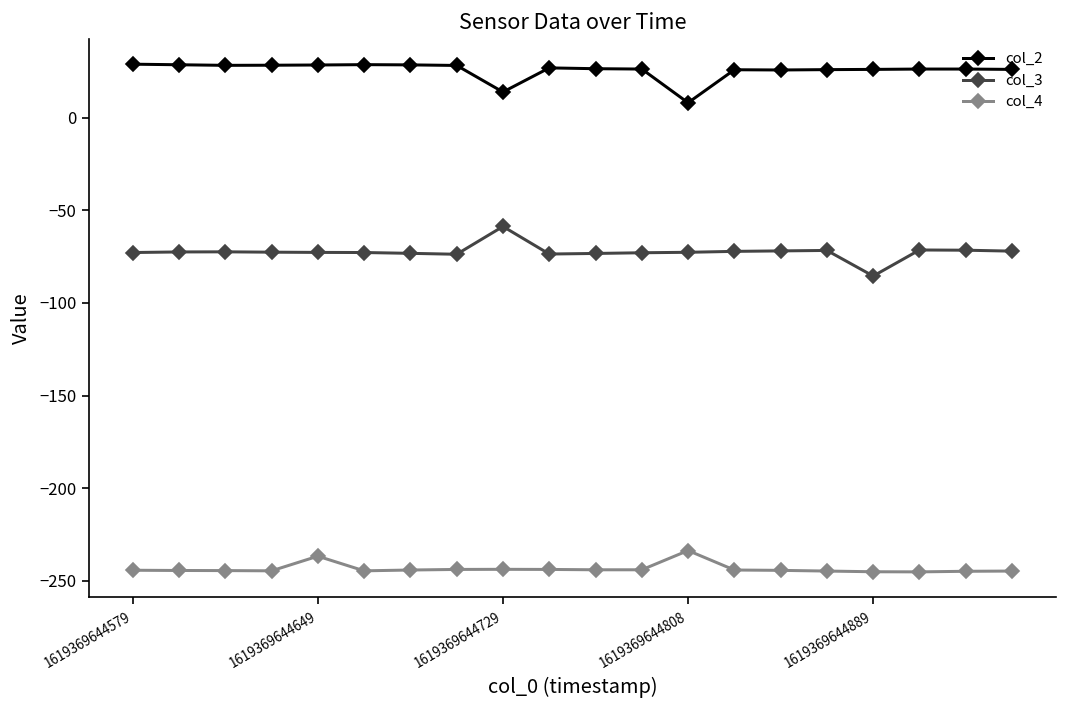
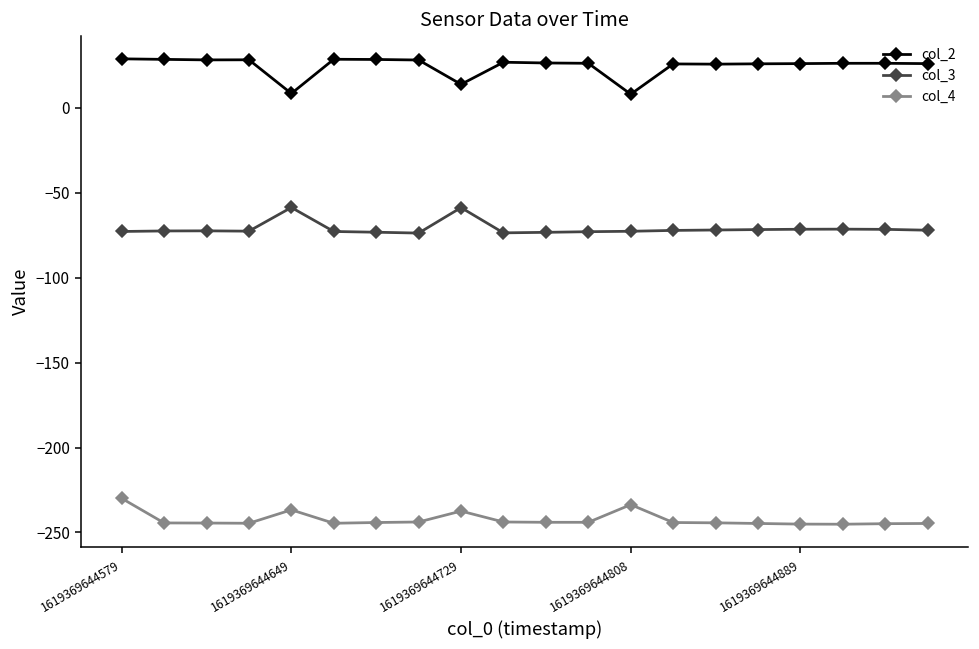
col_4, 1619369644579: -244 -> -230
col_2, 1619369644649: 28 -> 8
col_3, 1619369644649: -73 -> -59
col_4, 1619369644729: -244 -> -237
col_3, 1619369644889: -86 -> -72
